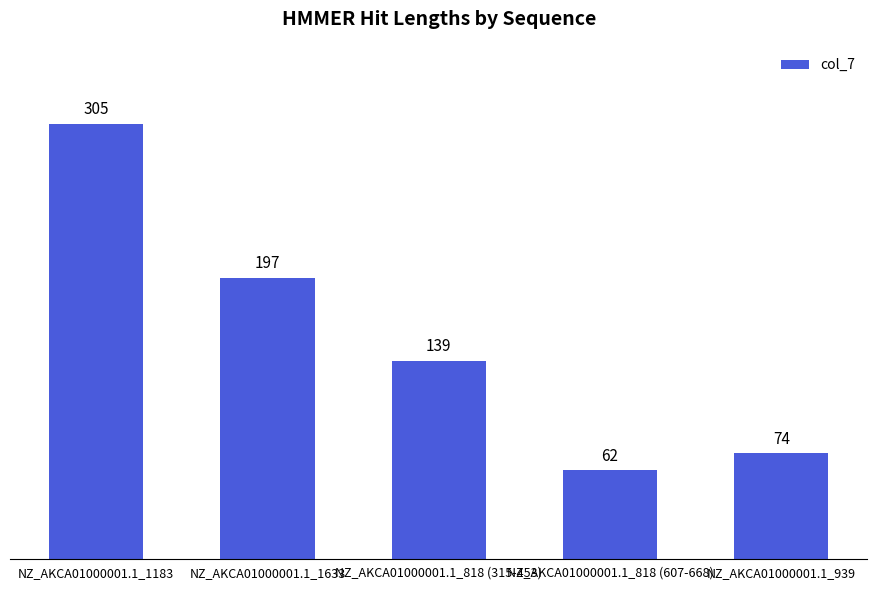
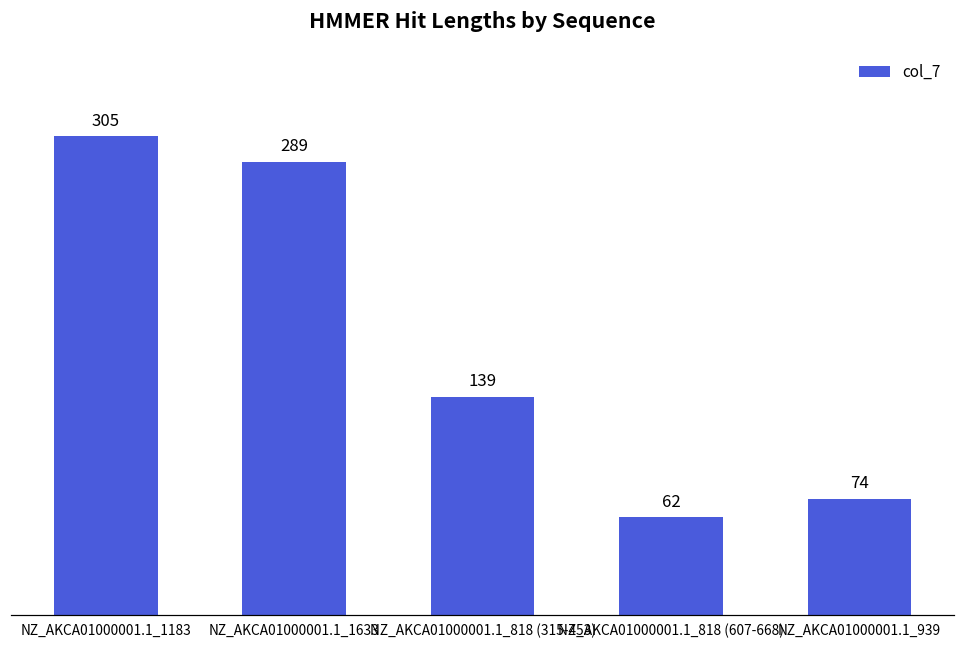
NZ_AKCA01000001.1_1633: 197 -> 289
